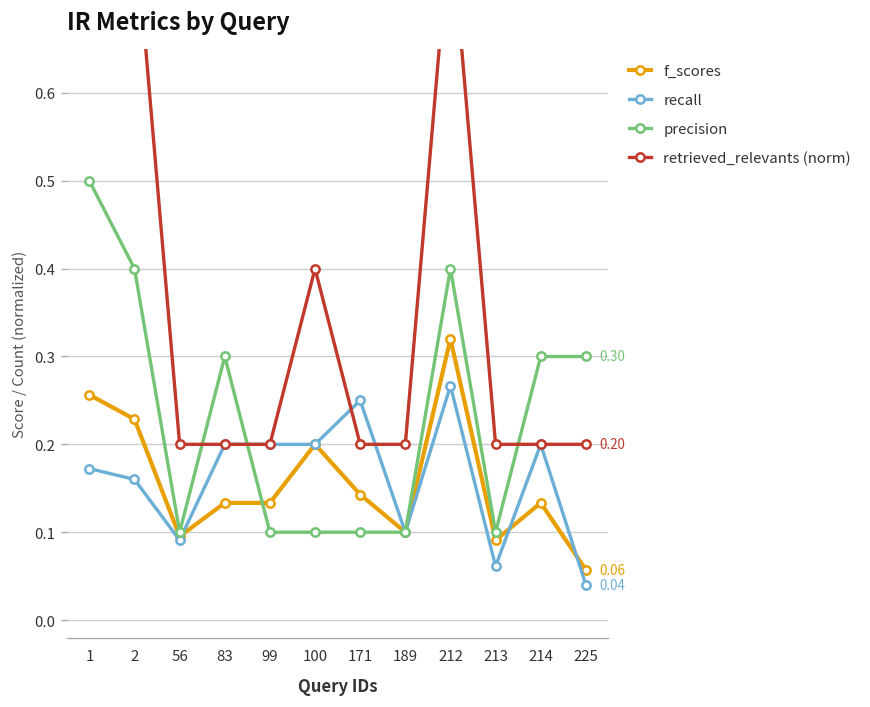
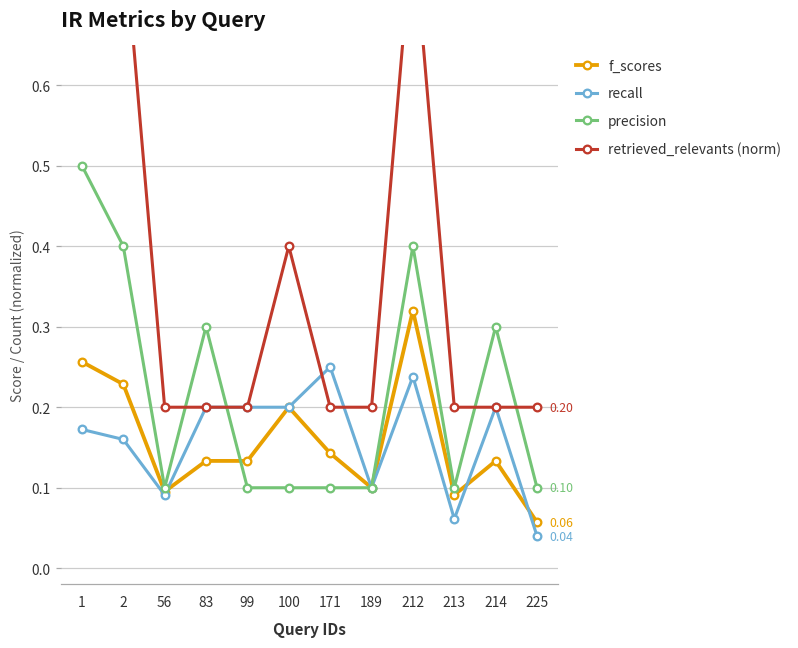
recall, 212: 0.27 -> 0.24
precision, 225: 0.30 -> 0.10
